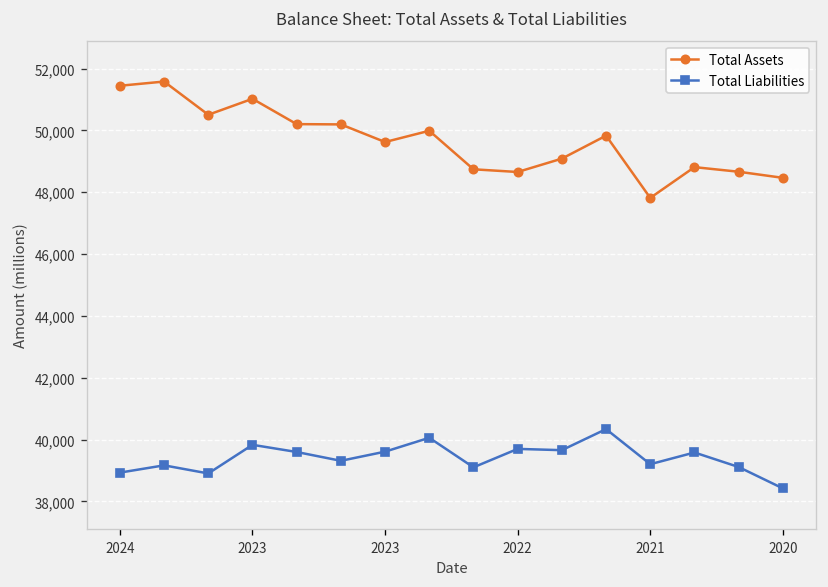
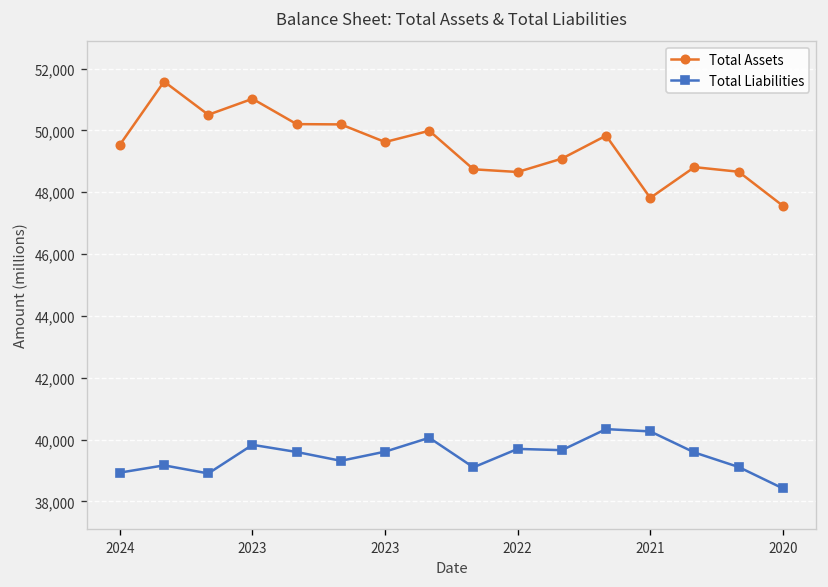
Total Assets, 2024: 51,400 -> 49,500
Total Liabilities, 2021: 39,200 -> 40,300
Total Assets, 2020: 48,500 -> 47,600
